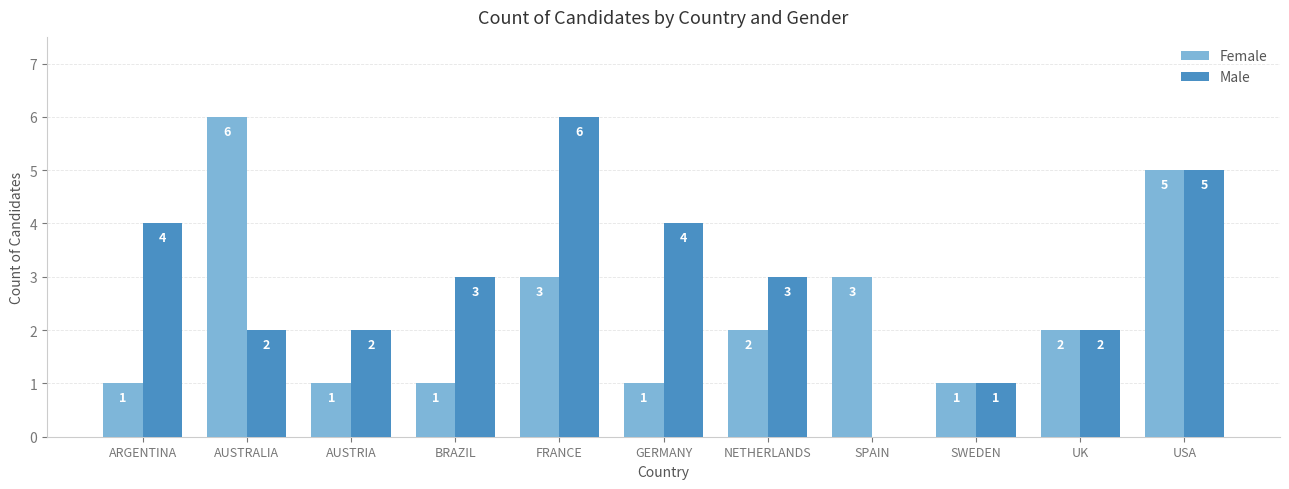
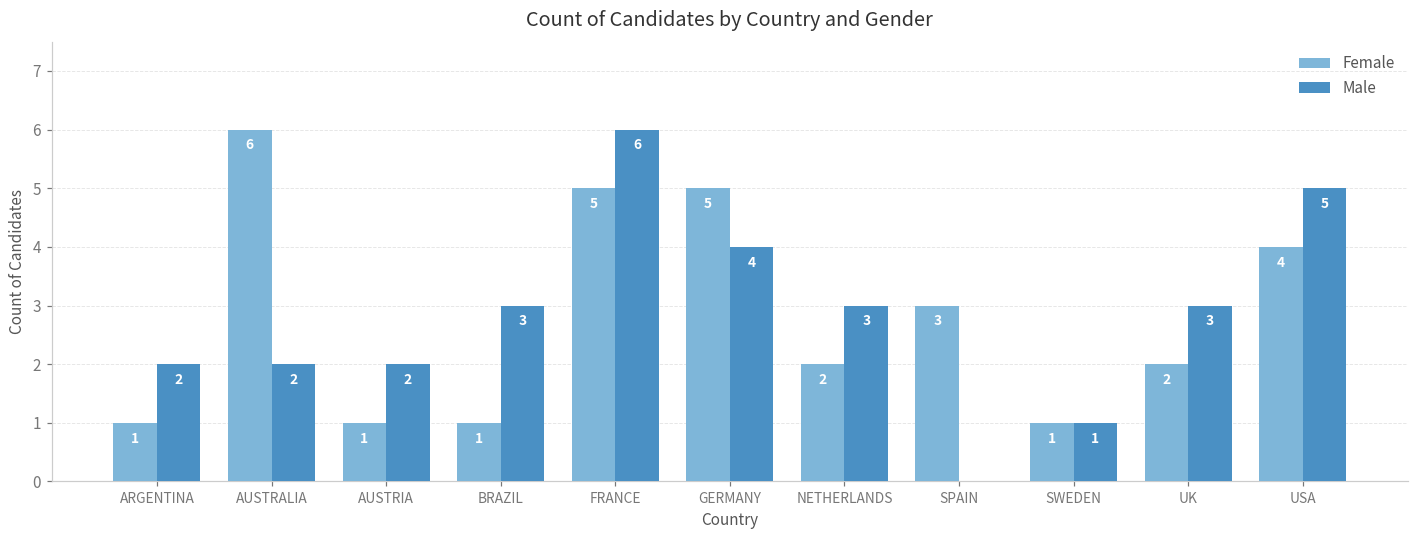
Male, ARGENTINA: 4 -> 2
Female, FRANCE: 3 -> 5
Female, GERMANY: 1 -> 5
Male, UK: 2 -> 3
Female, USA: 5 -> 4
